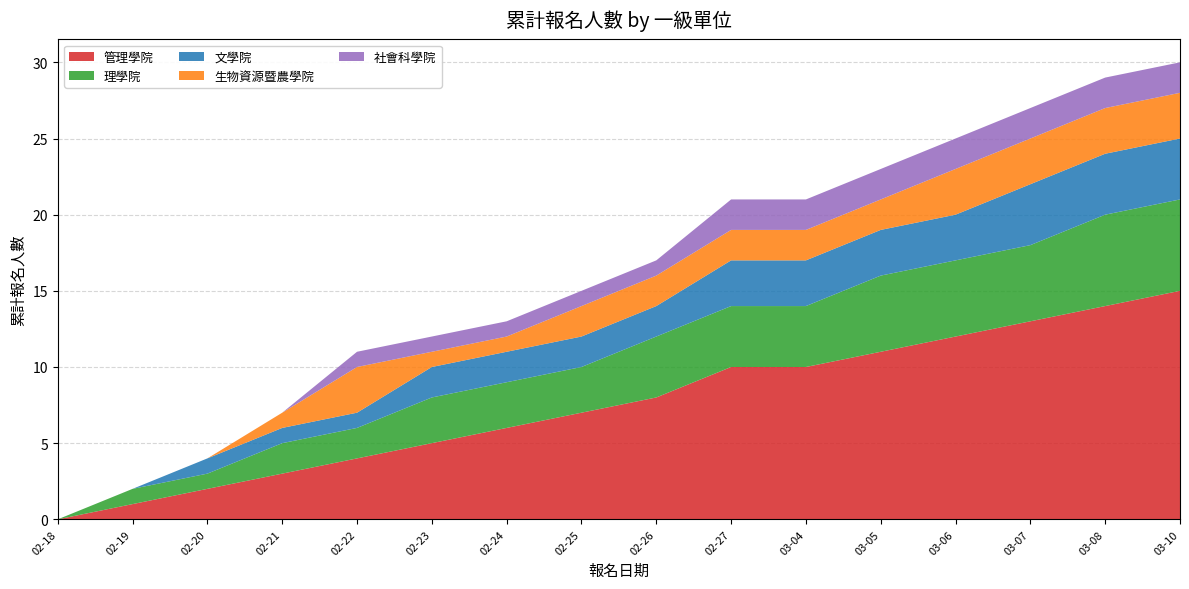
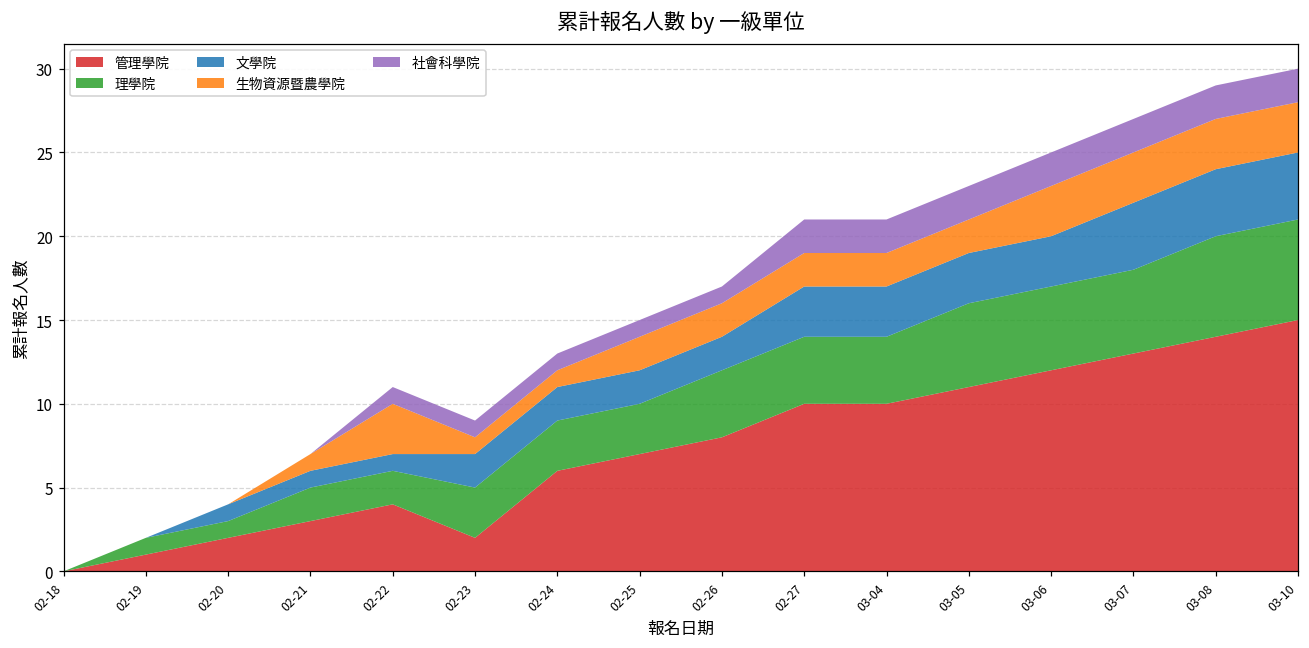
管理學院, 02-23: 5 -> 2
